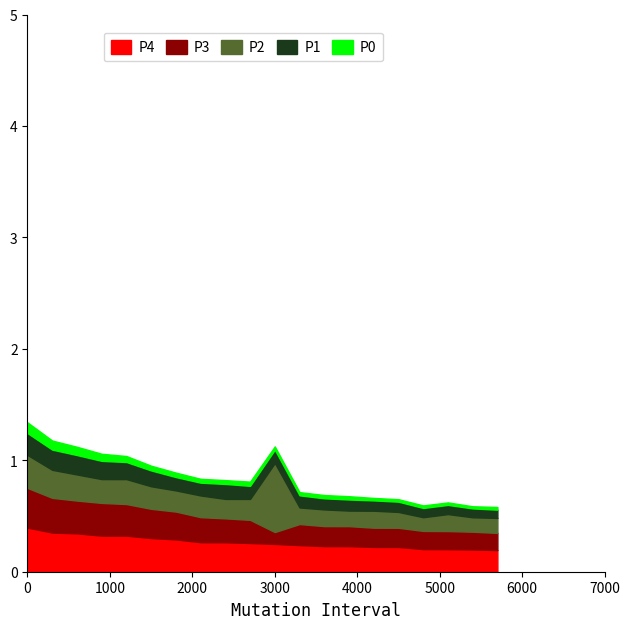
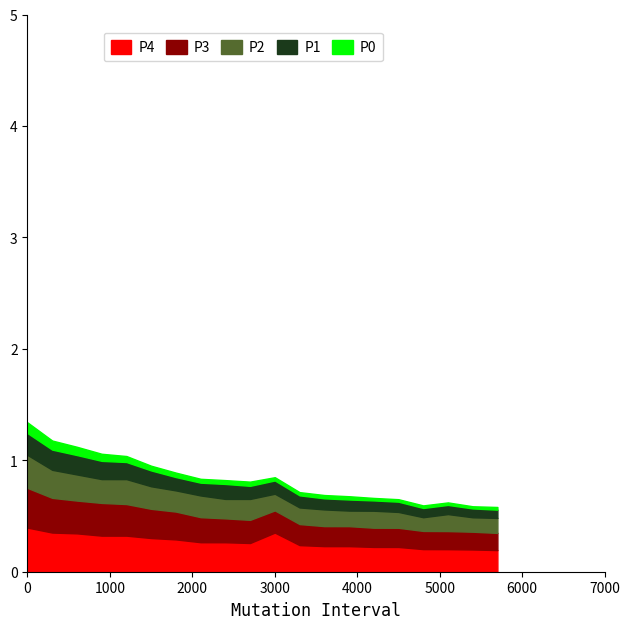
P4, 3000: 0.25 -> 0.35
P3, 3000: 0.11 -> 0.20
P2, 3000: 0.62 -> 0.15
